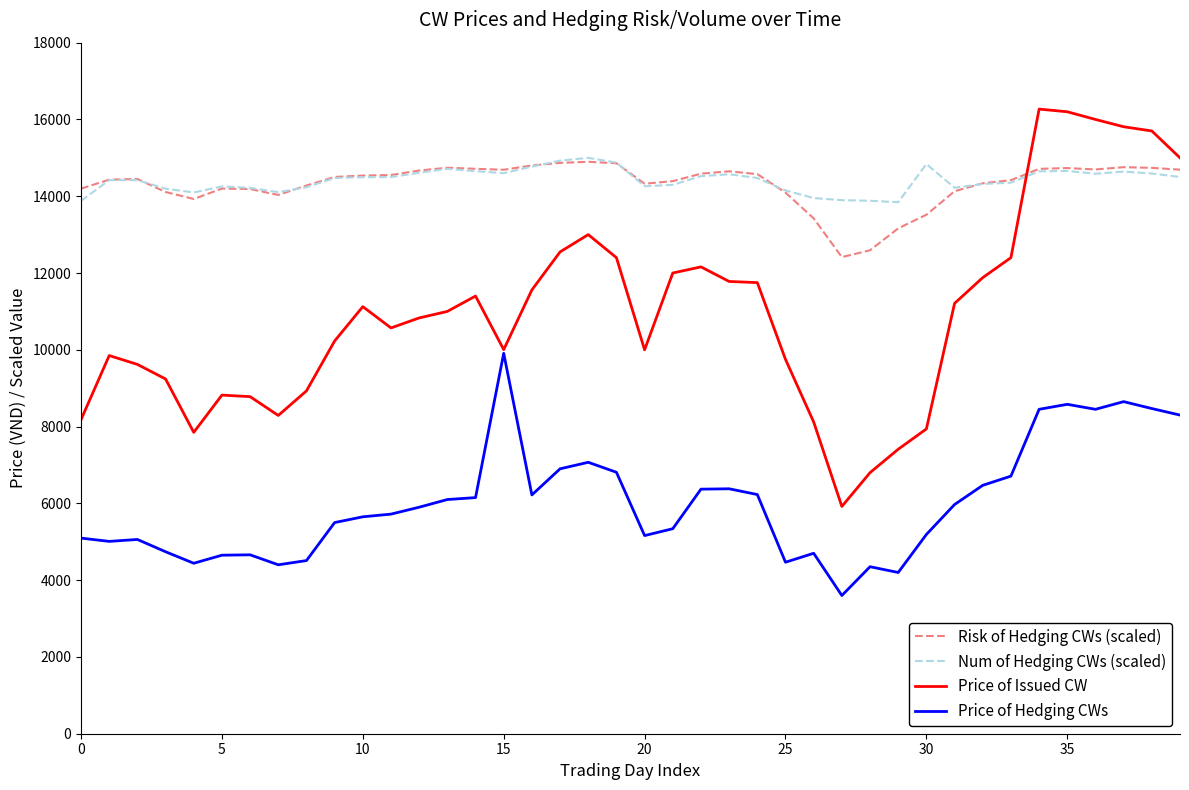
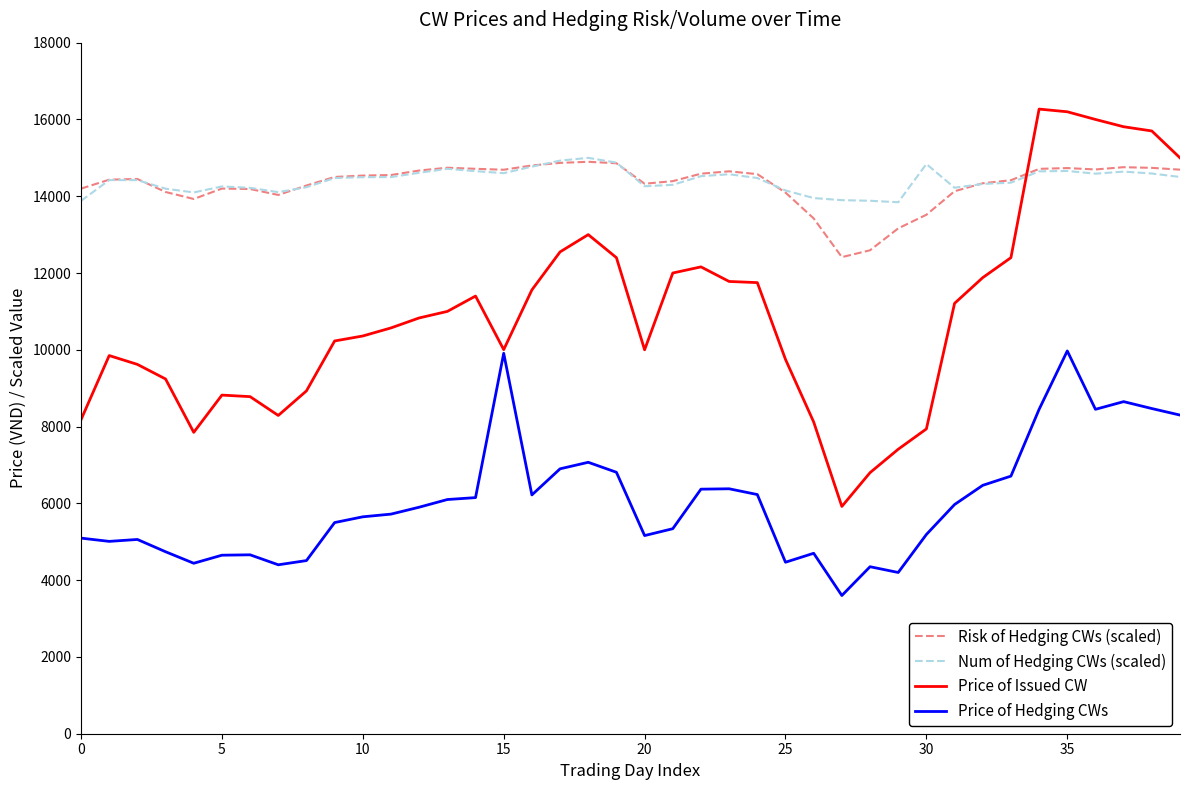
Price of Issued CW, 10: 11100 -> 10400
Price of Hedging CWs, 35: 8600 -> 10000
